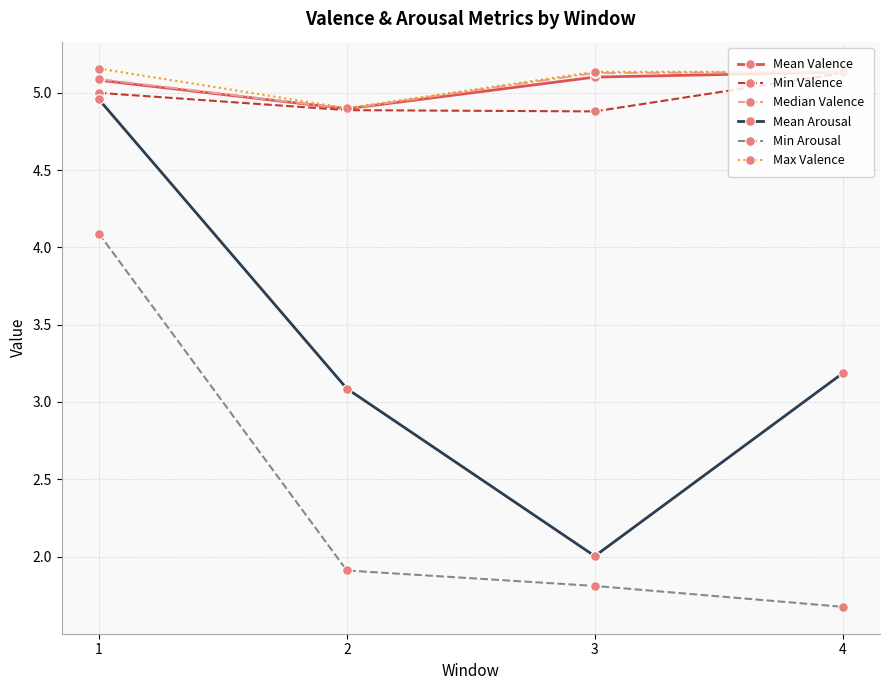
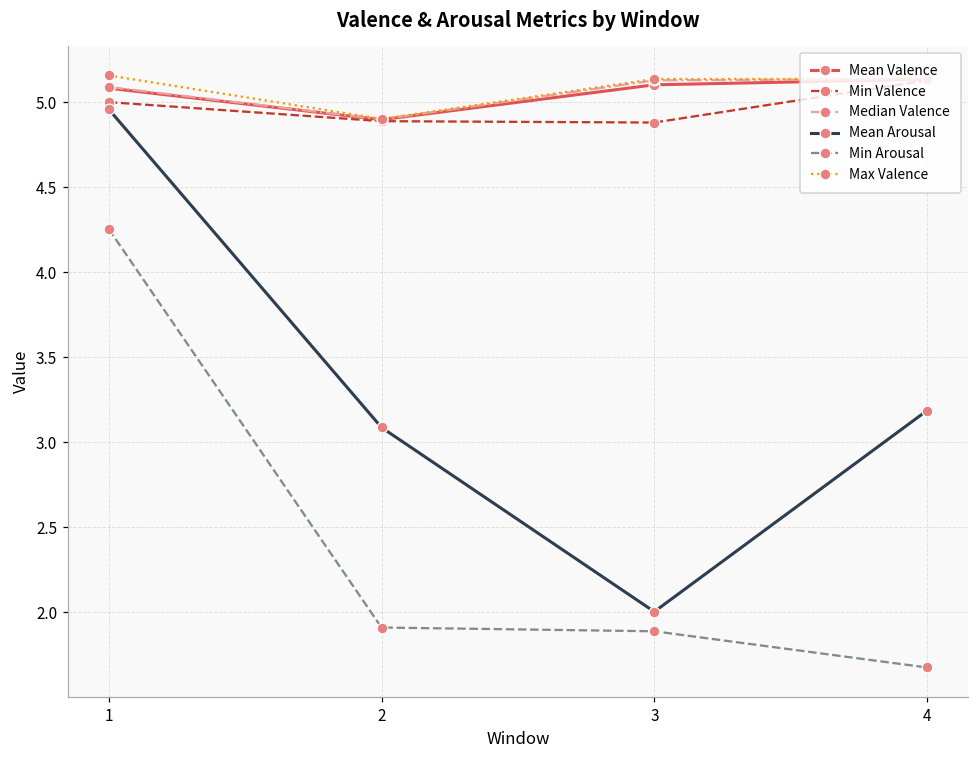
Min Arousal, 1: 4.09 -> 4.25
Min Arousal, 3: 1.81 -> 1.89
